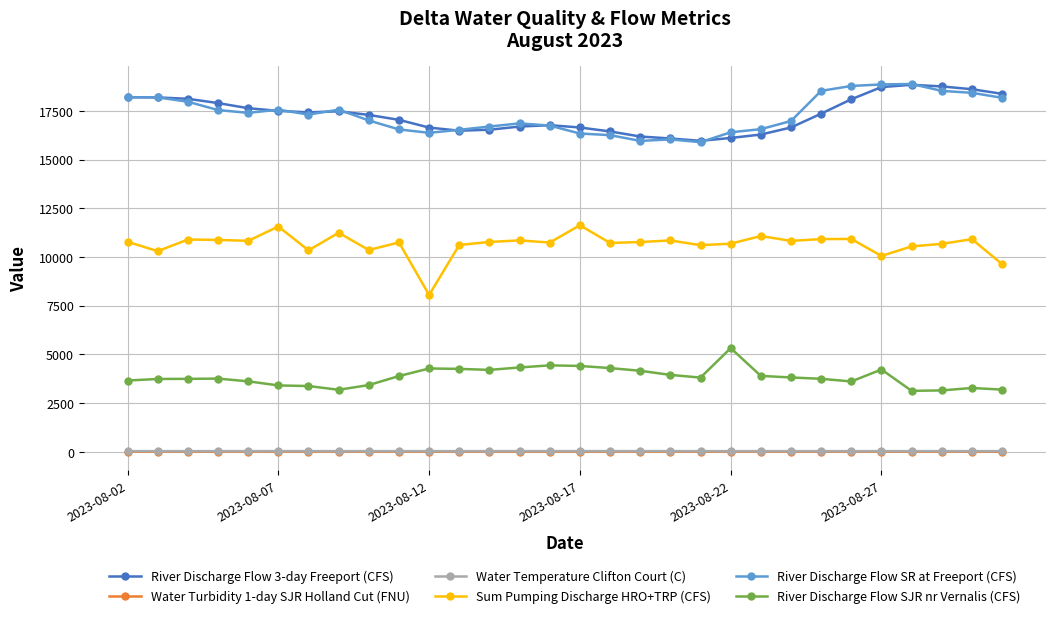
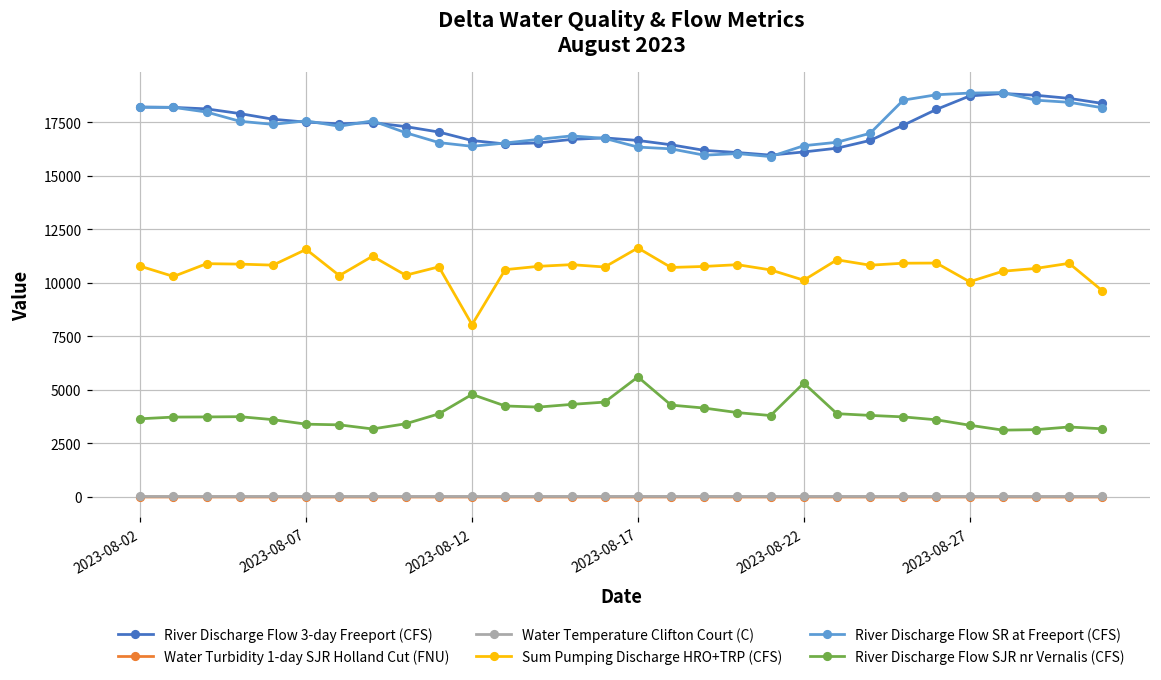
River Discharge Flow SJR nr Vernalis (CFS), 2023-08-12: 4300 -> 4800
River Discharge Flow SJR nr Vernalis (CFS), 2023-08-17: 4400 -> 5600
Sum Pumping Discharge HRO+TRP (CFS), 2023-08-22: 10700 -> 10100
River Discharge Flow SJR nr Vernalis (CFS), 2023-08-27: 4200 -> 3400
